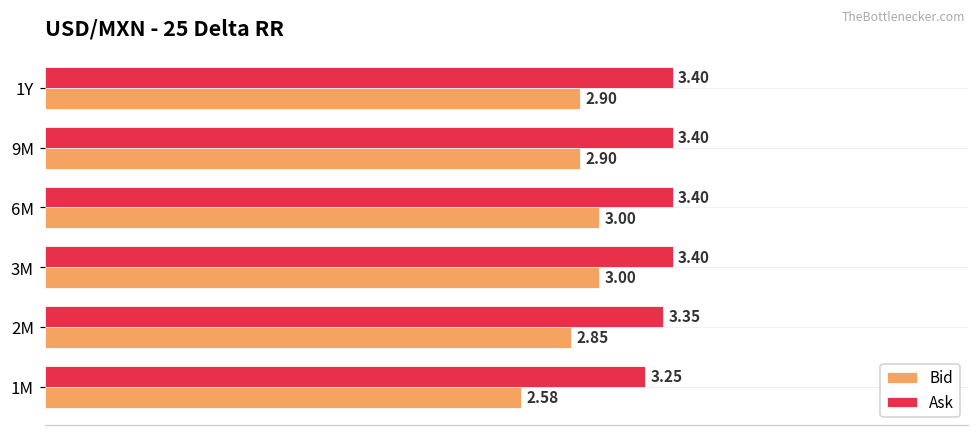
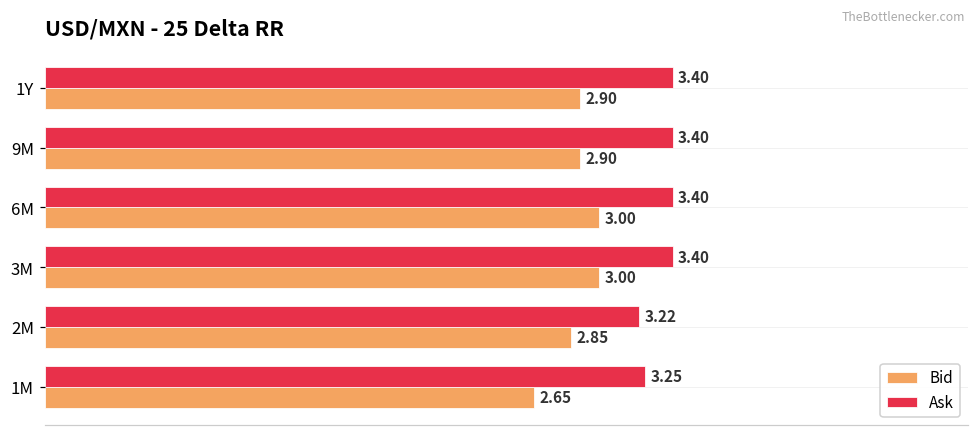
Ask, 2M: 3.35 -> 3.22
Bid, 1M: 2.58 -> 2.65
